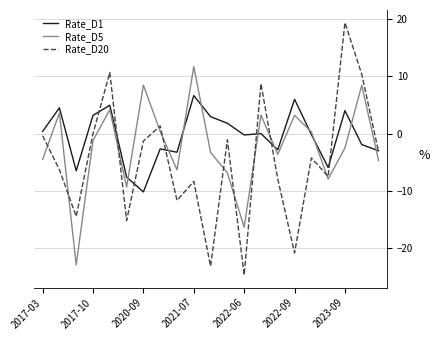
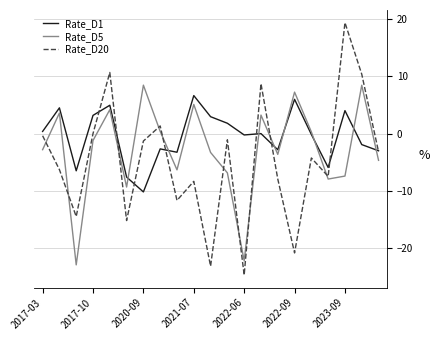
Rate_D5, 2017-03: -4 -> -3
Rate_D5, 2021-07: 12 -> 5
Rate_D5, 2022-06: -16 -> -22
Rate_D5, 2022-09: 3 -> 7
Rate_D5, 2023-09: -3 -> -7
